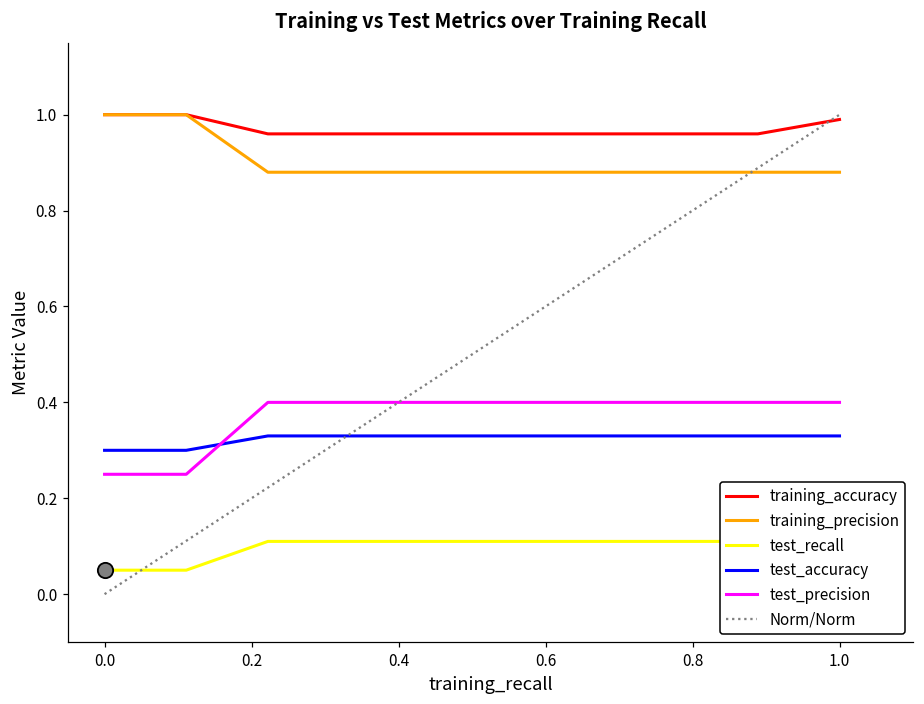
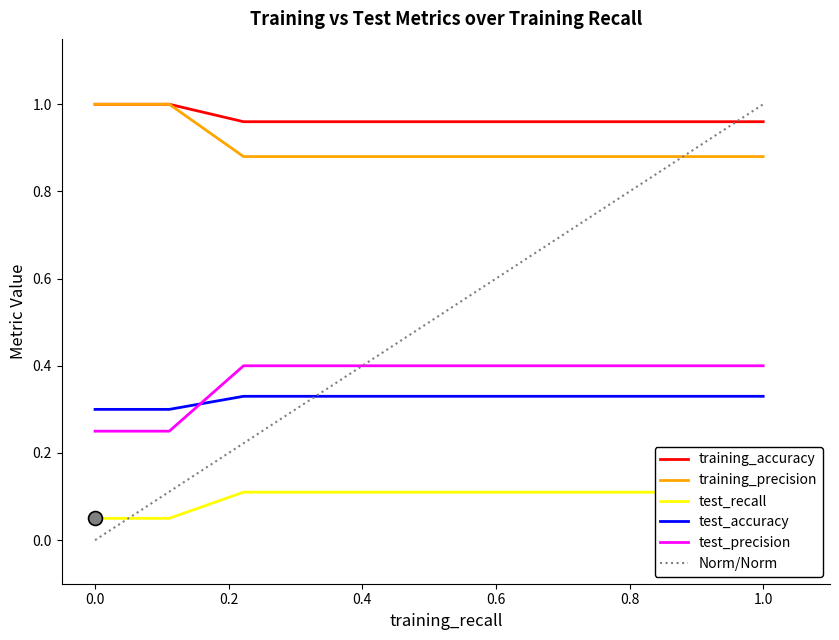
training_accuracy, 1.0: 0.99 -> 0.96
